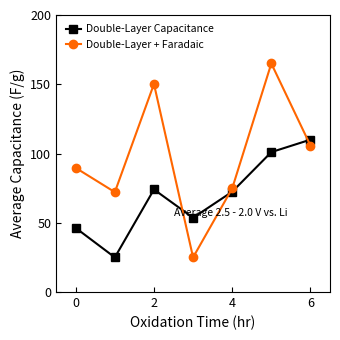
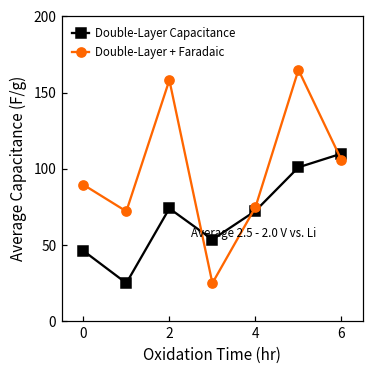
Double-Layer + Faradaic, 2: 150 -> 158
